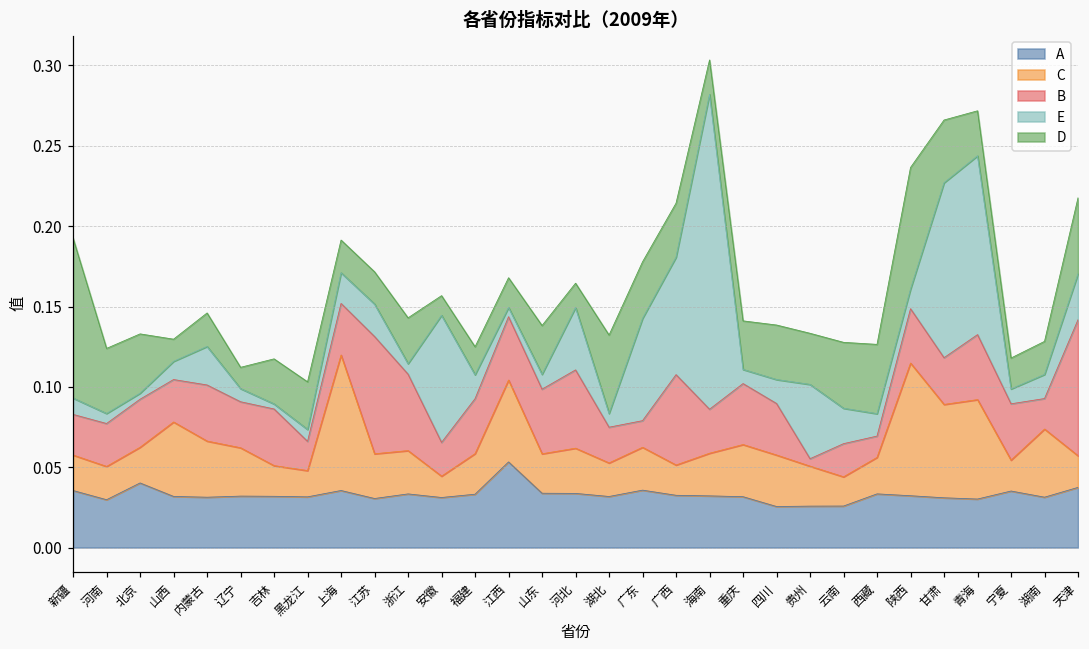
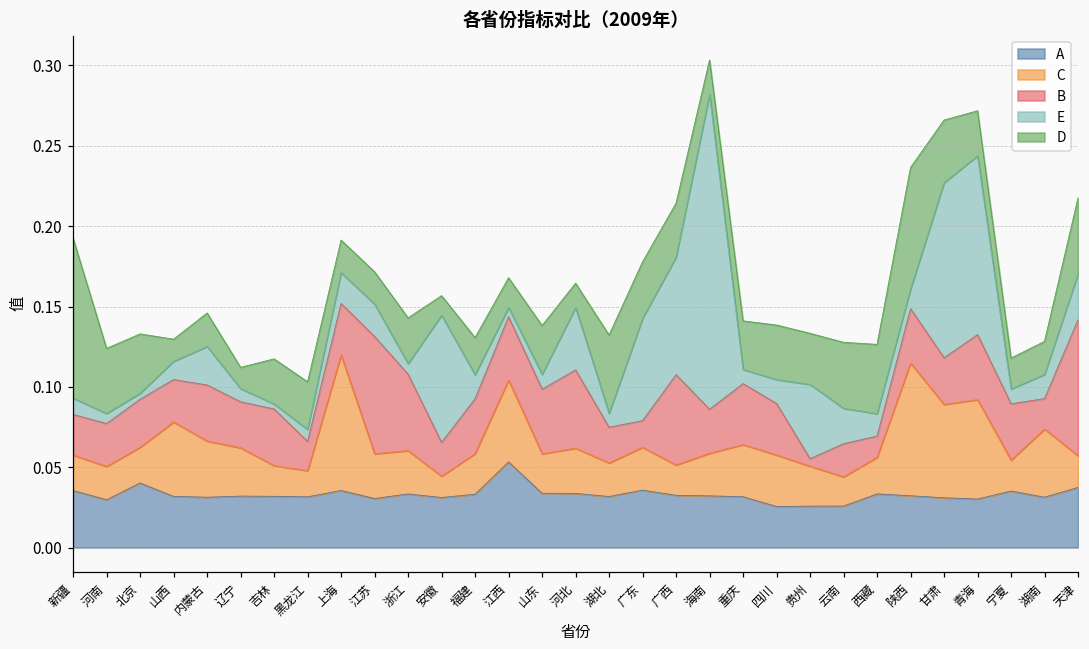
D, 福建: 0.017 -> 0.023
